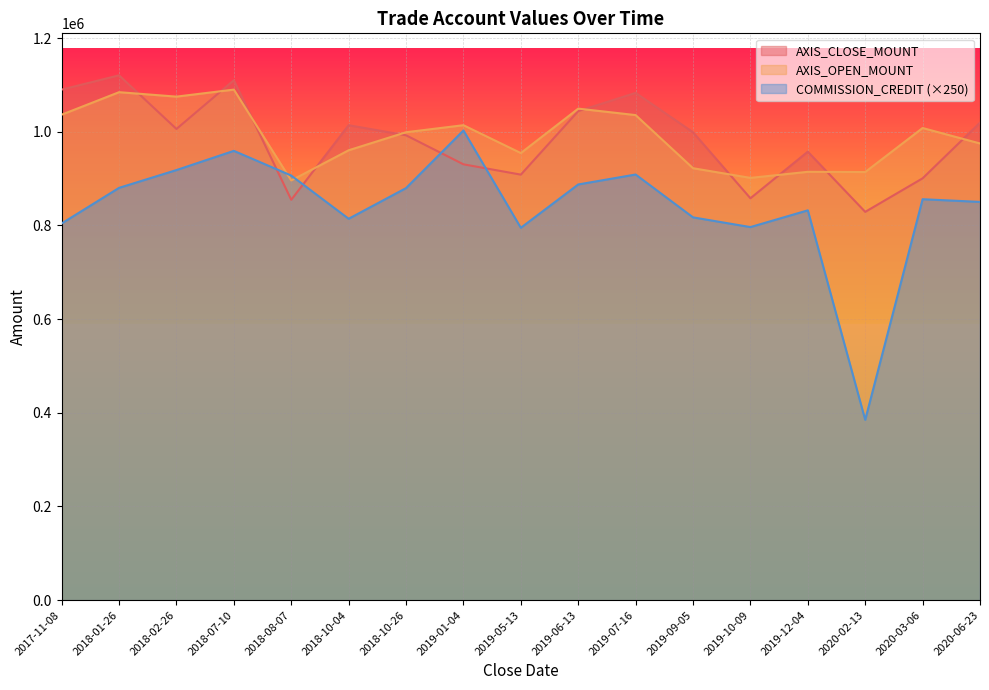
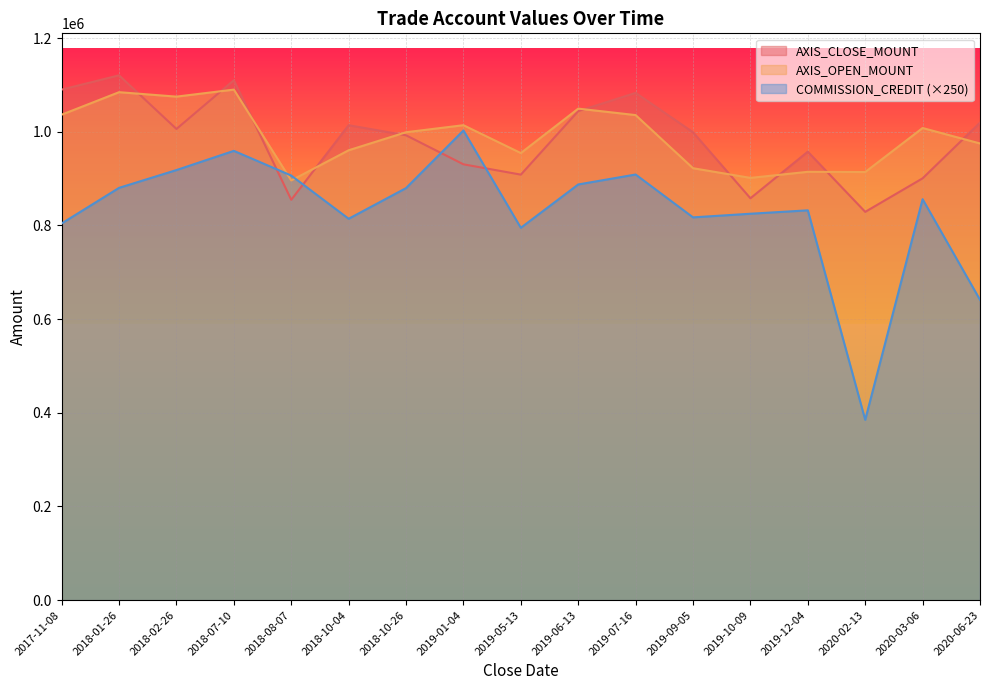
COMMISSION_CREDIT (×250), 2019-10-09: 800000 -> 830000
COMMISSION_CREDIT (×250), 2020-06-23: 850000 -> 640000
